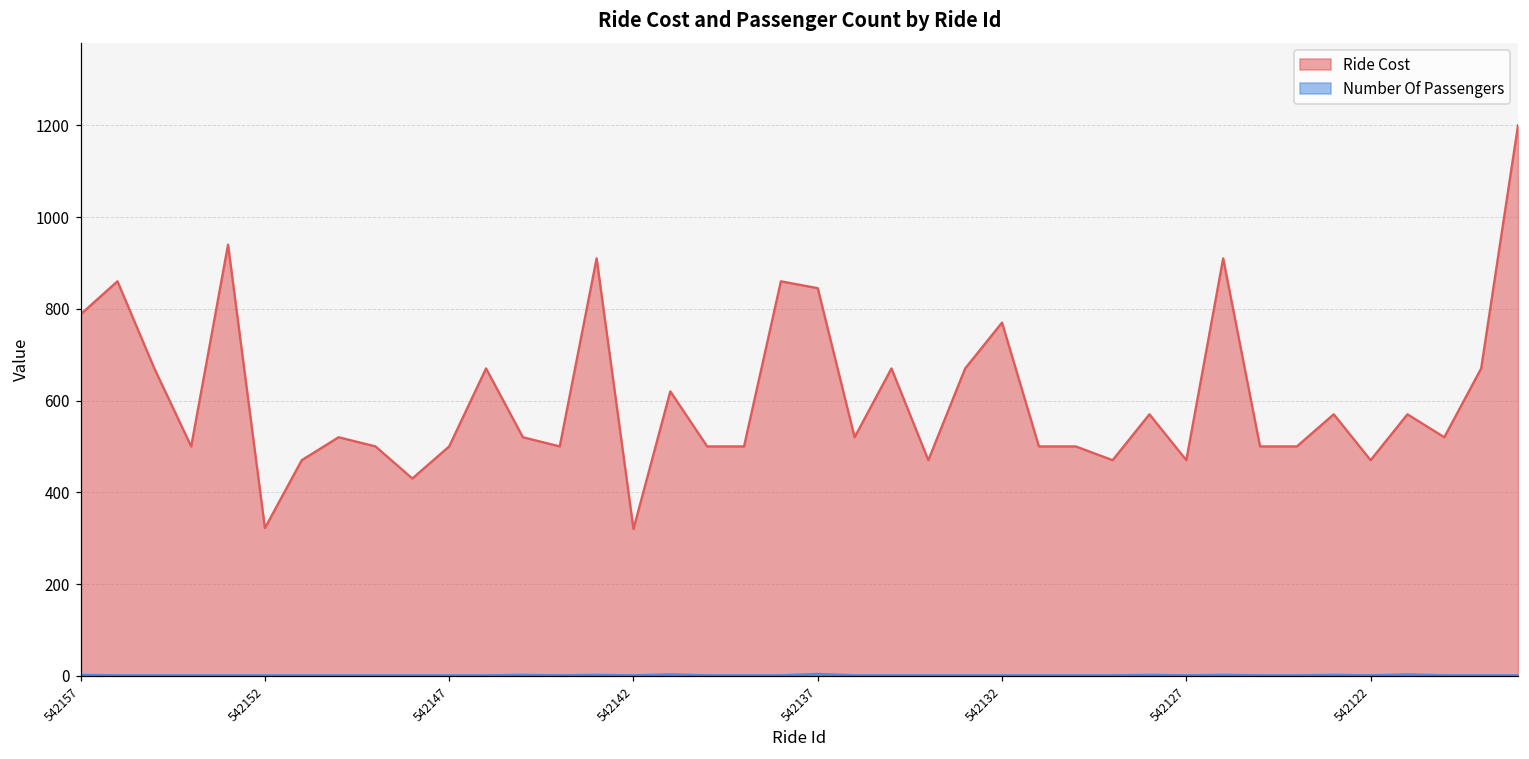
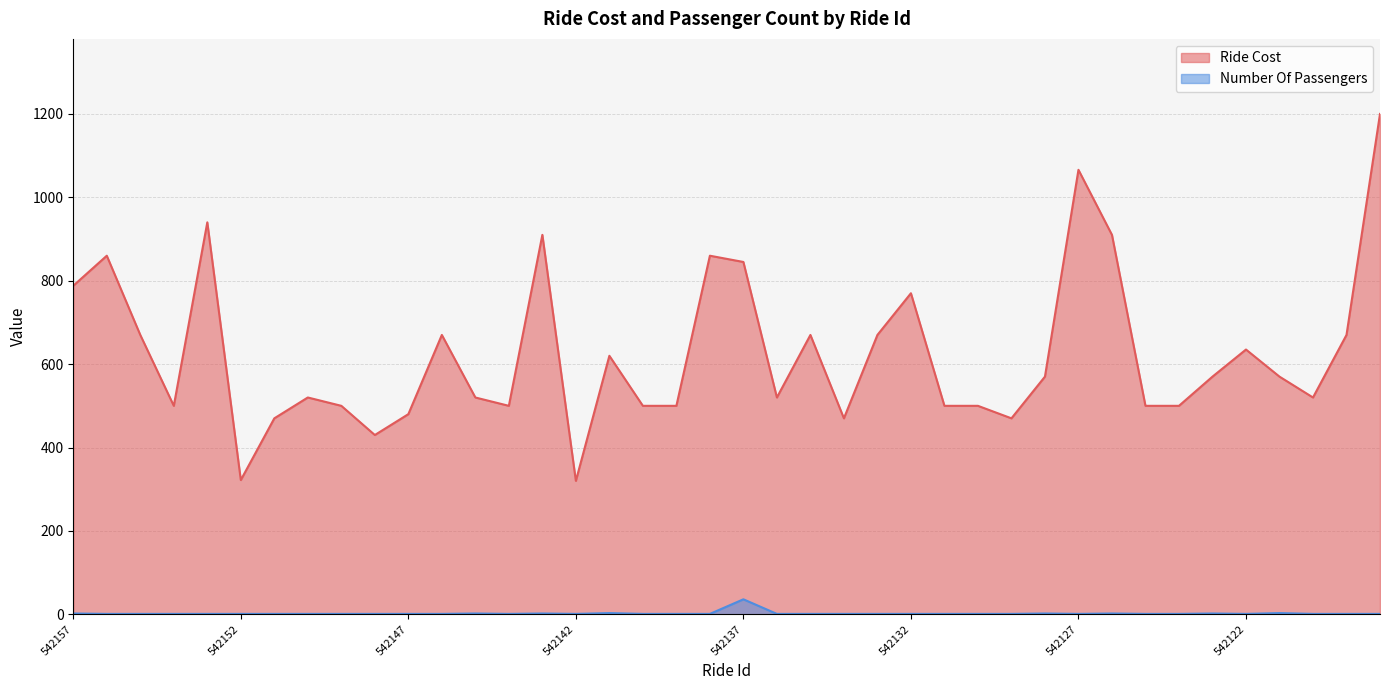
Ride Cost, 542147: 500 -> 480
Number Of Passengers, 542137: 0 -> 40
Ride Cost, 542127: 470 -> 1070
Ride Cost, 542122: 470 -> 640
